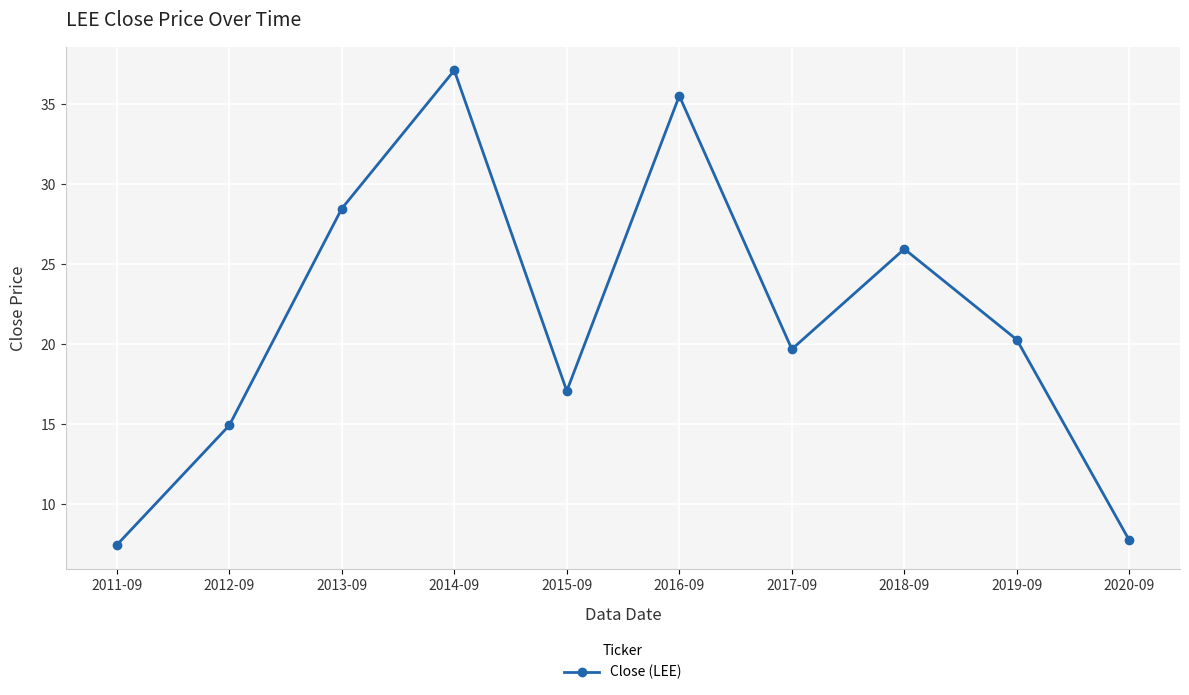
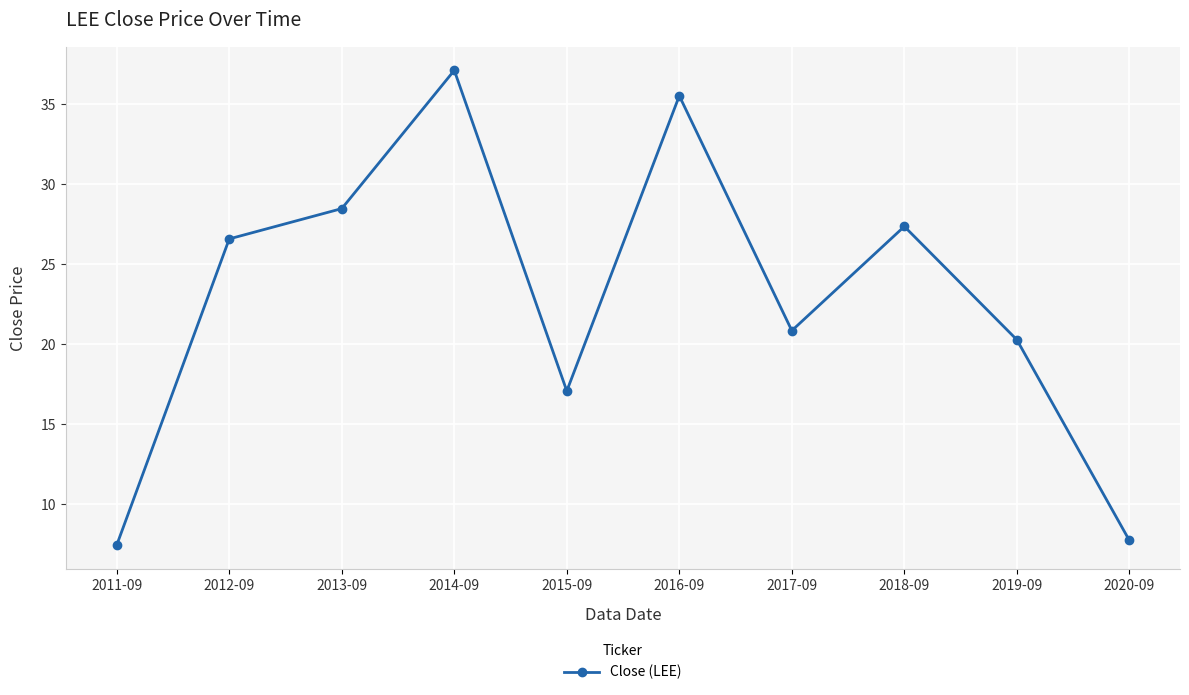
2012-09: 14.9 -> 26.6
2017-09: 19.7 -> 20.9
2018-09: 26.0 -> 27.4
